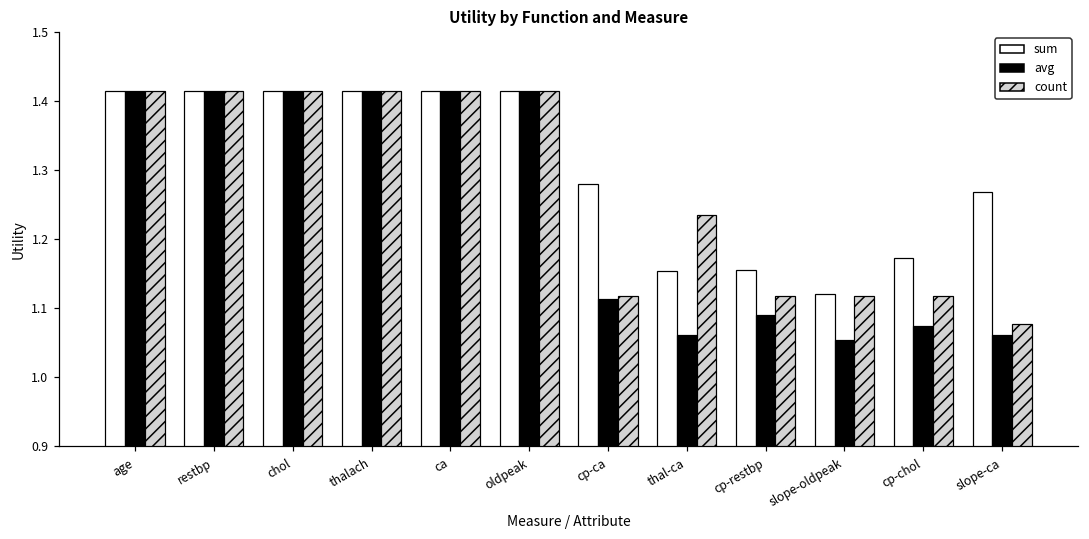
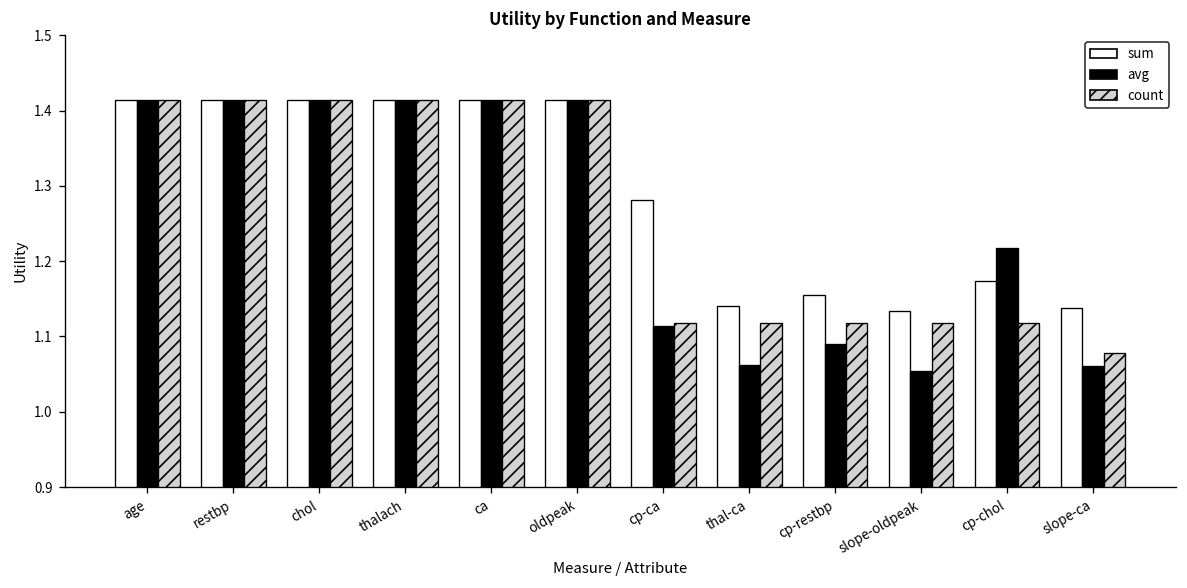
sum, thal-ca: 1.15 -> 1.14
count, thal-ca: 1.24 -> 1.12
sum, slope-oldpeak: 1.12 -> 1.13
avg, cp-chol: 1.07 -> 1.22
sum, slope-ca: 1.27 -> 1.14
